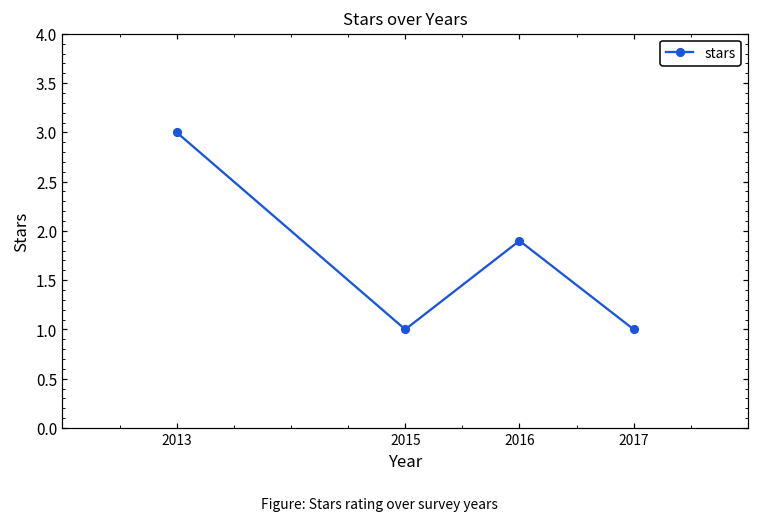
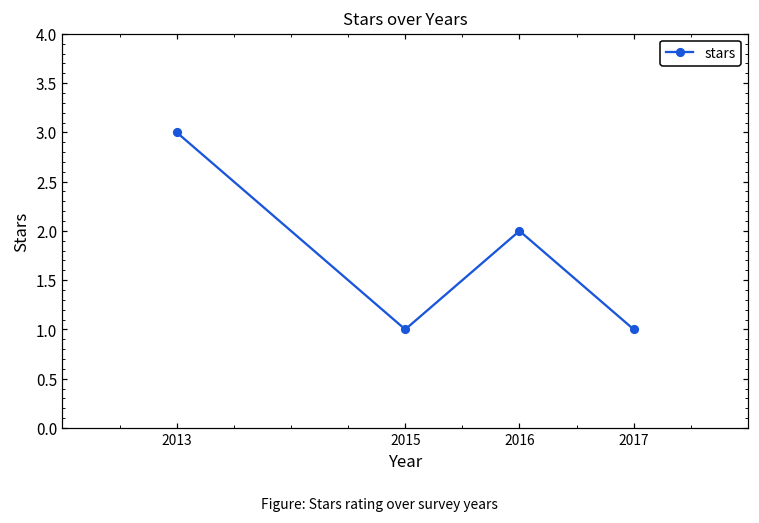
2016: 1.9 -> 2.0
